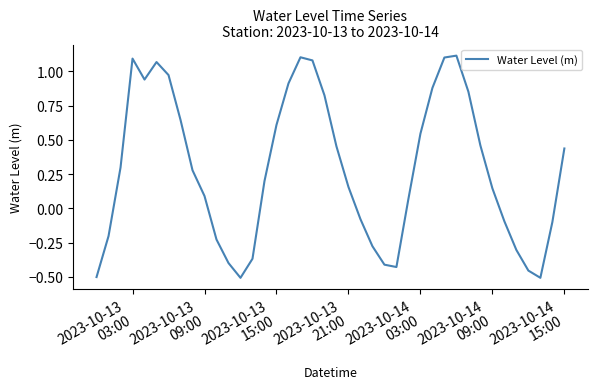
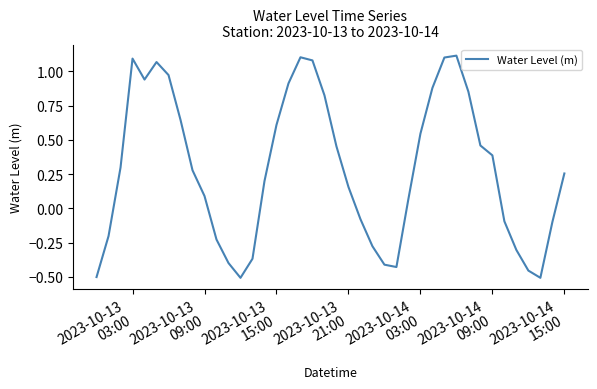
2023-10-14 09:00: 0.15 -> 0.39
2023-10-14 15:00: 0.44 -> 0.26
